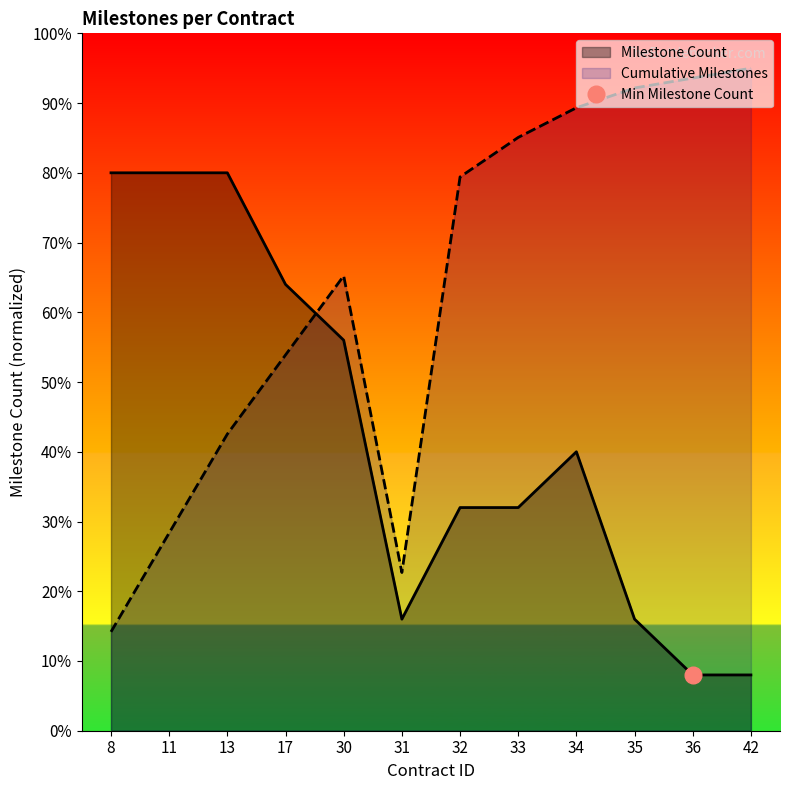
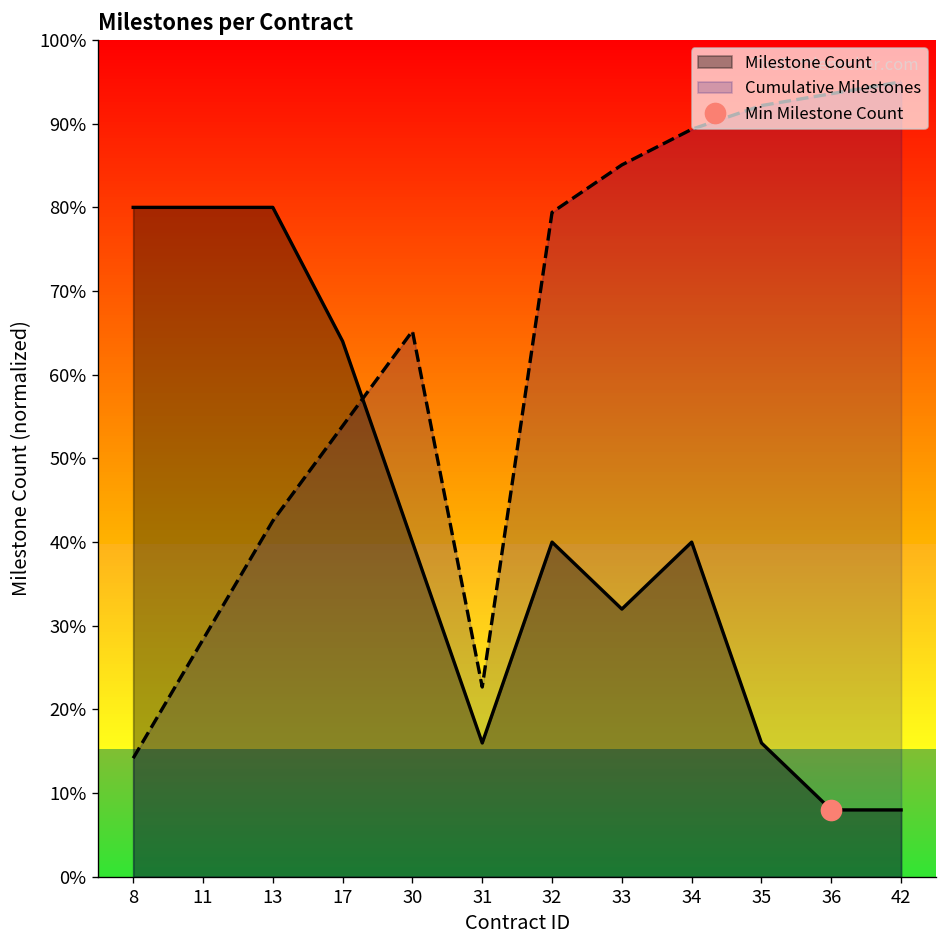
Milestone Count, 30: 56% -> 40%
Milestone Count, 32: 32% -> 40%
